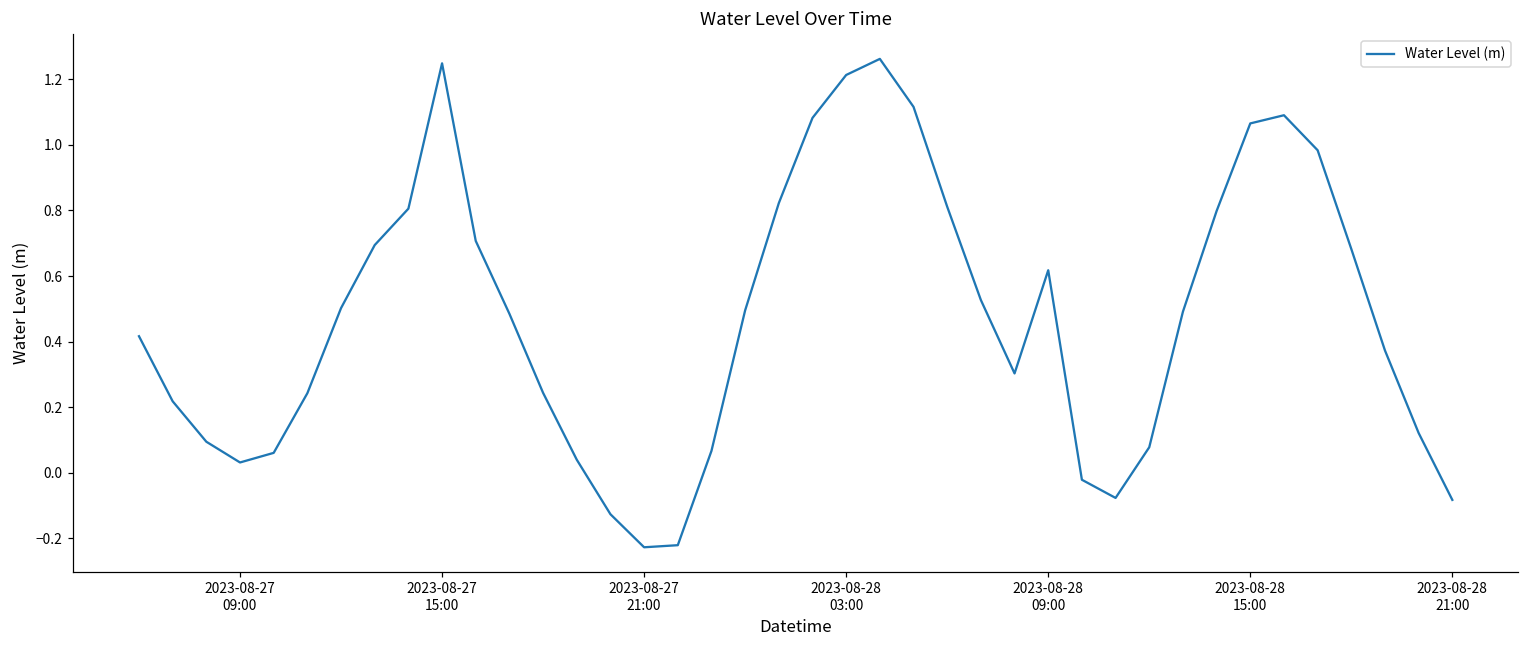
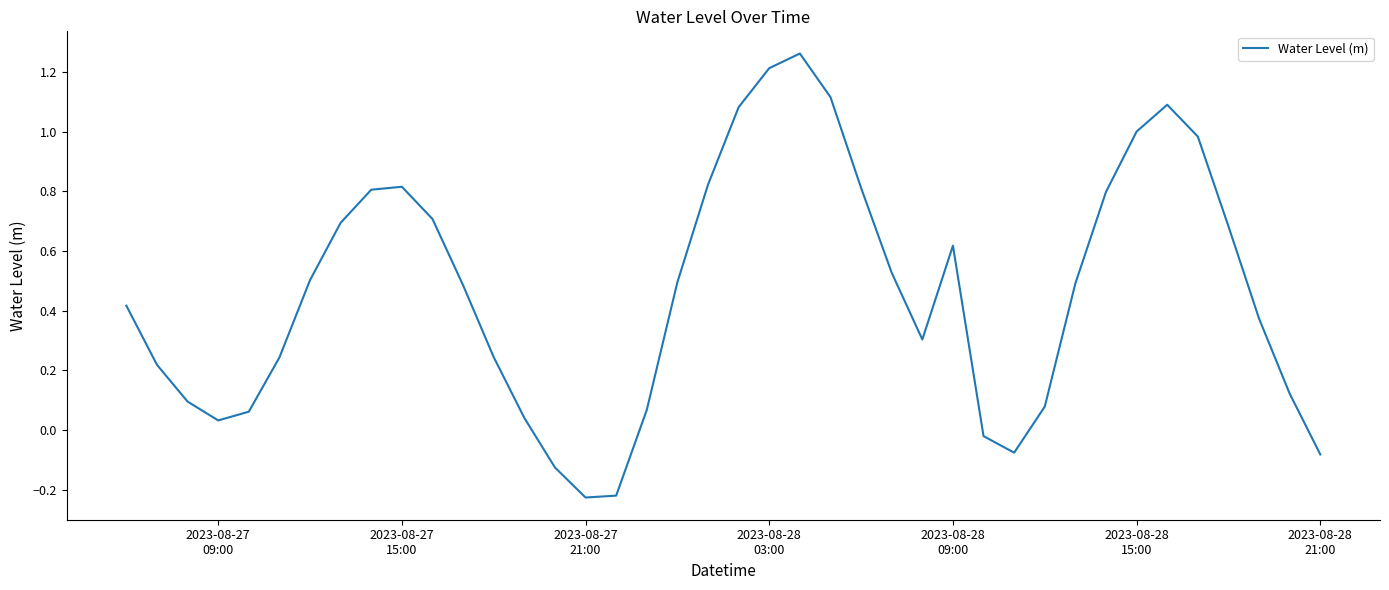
2023-08-27 15:00: 1.25 -> 0.82
2023-08-28 15:00: 1.07 -> 1.00
